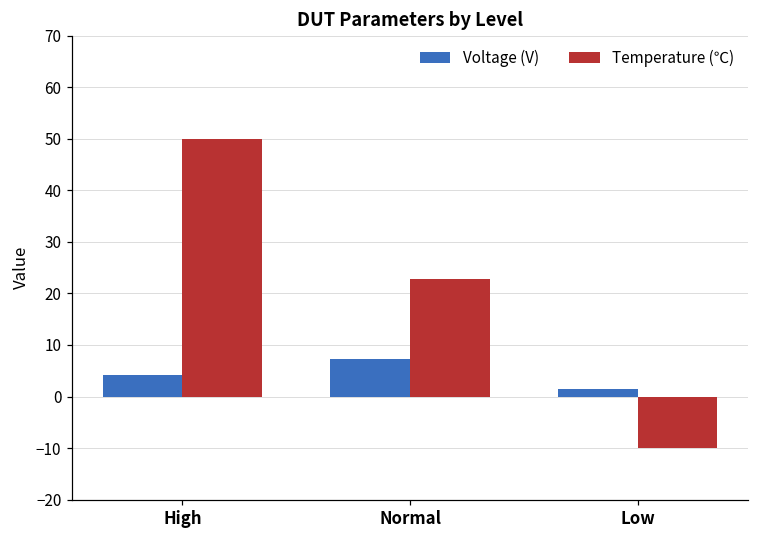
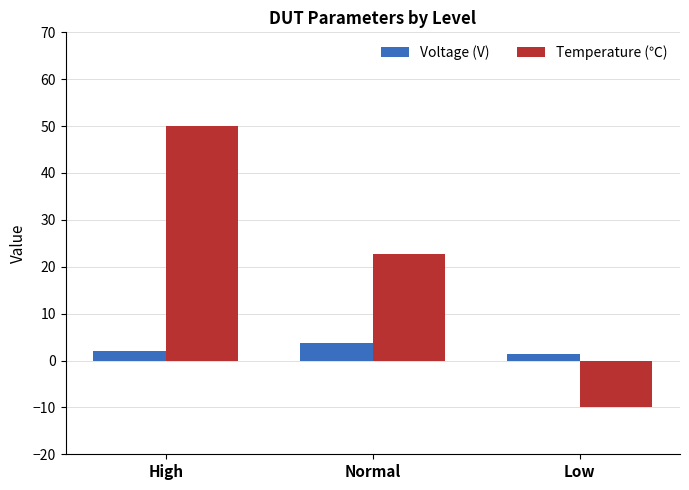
Voltage (V), High: 4 -> 2
Voltage (V), Normal: 7 -> 4
